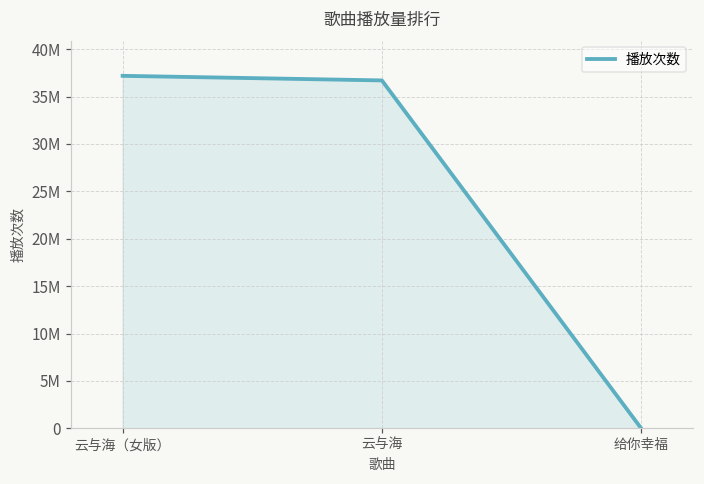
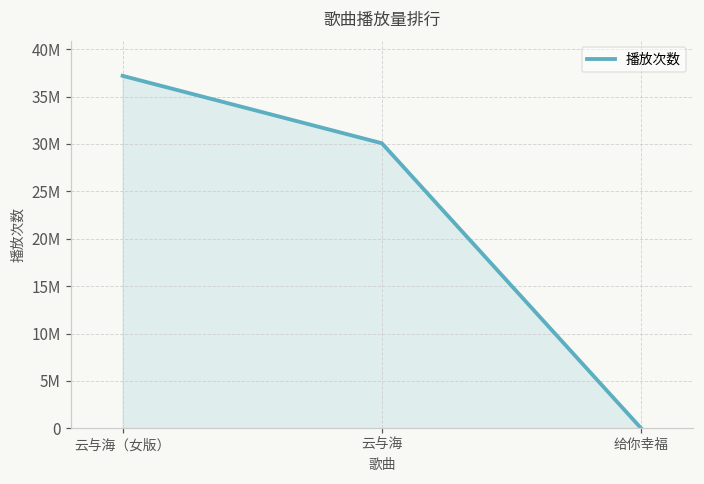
云与海: 37000000 -> 30000000
